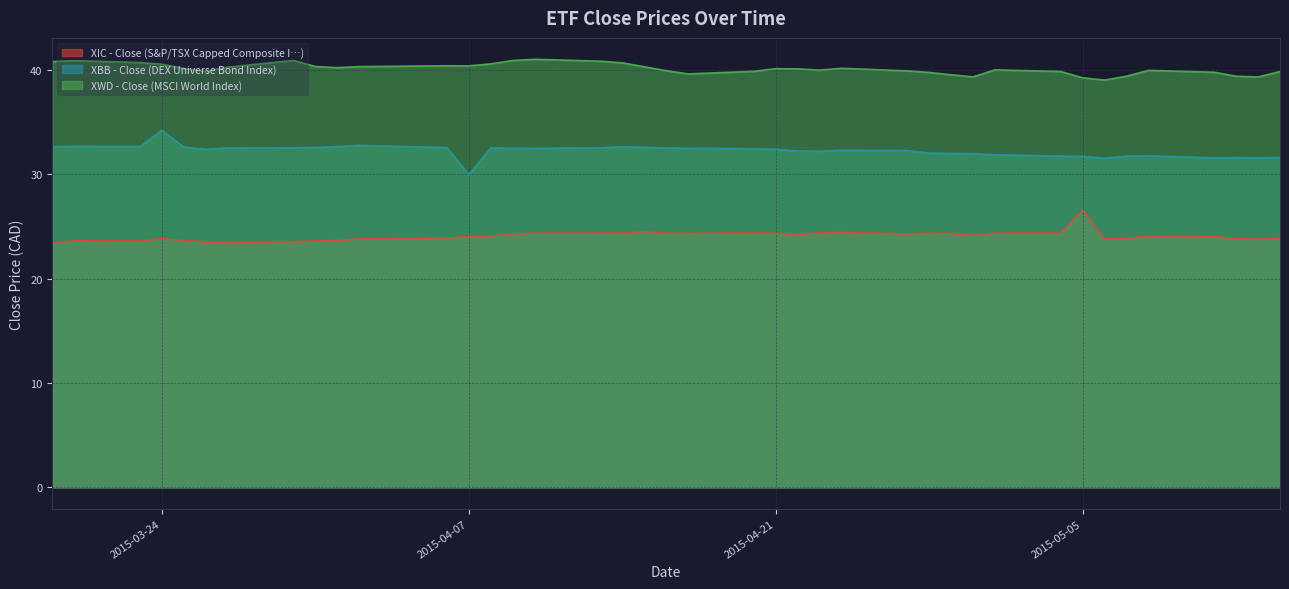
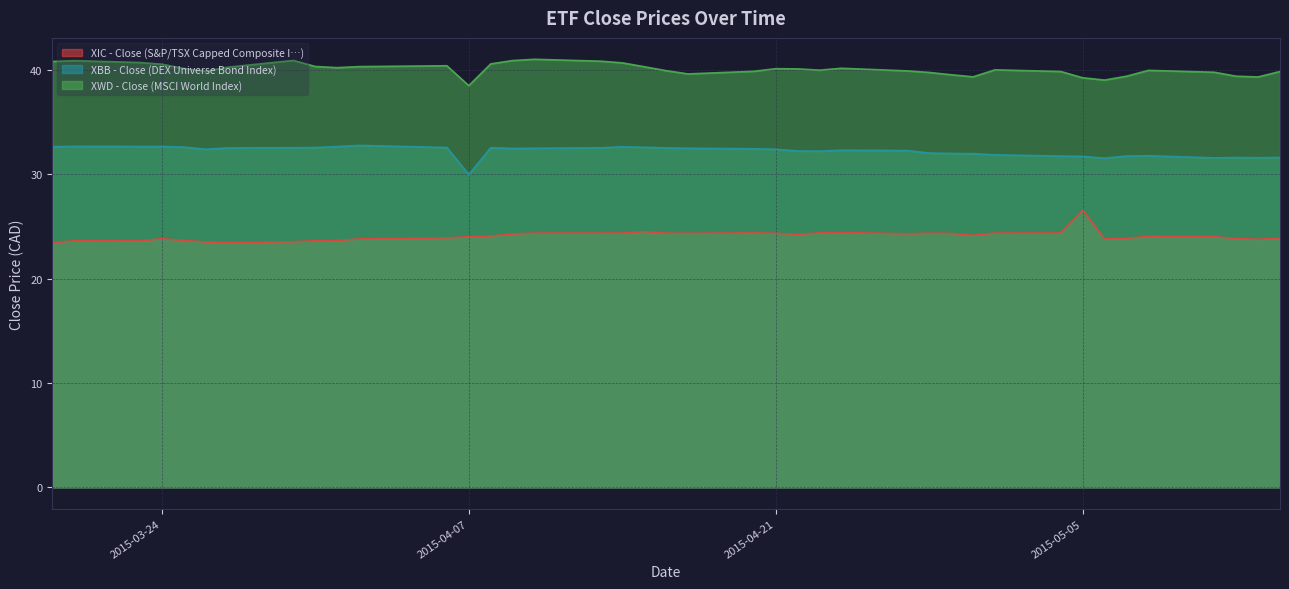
XBB - Close (DEX Universe Bond Index), 2015-03-24: 34.2 -> 32.7
XWD - Close (MSCI World Index), 2015-04-07: 40.4 -> 38.5
